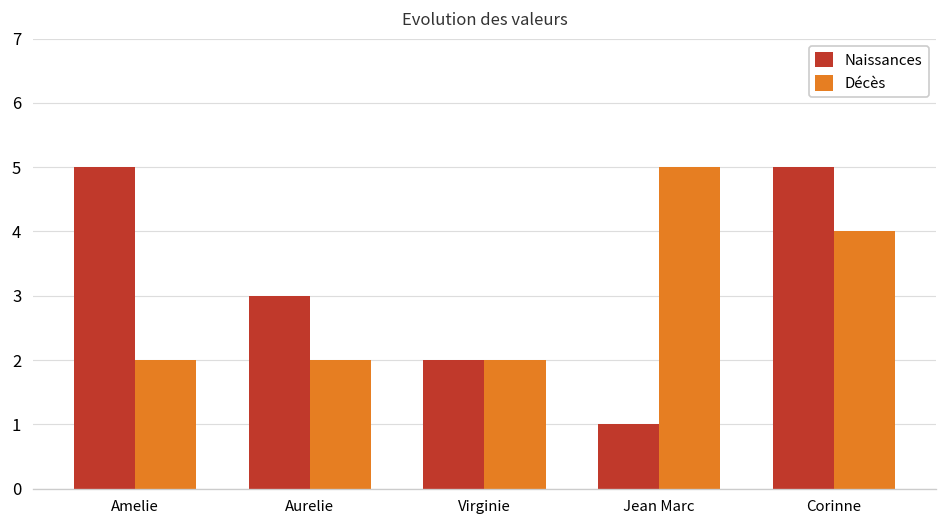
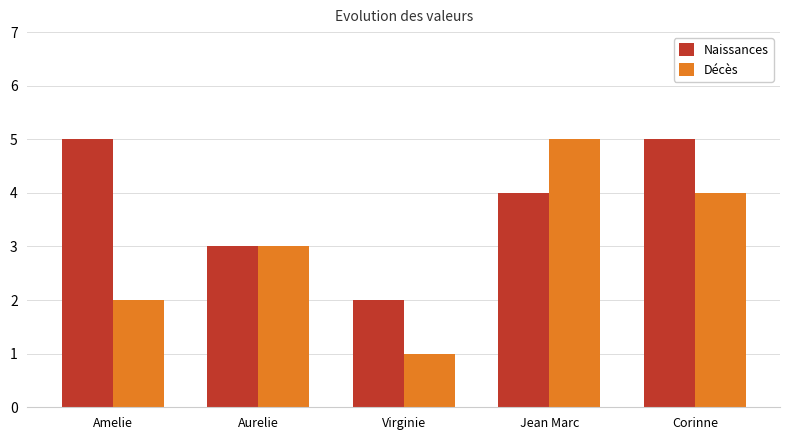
Décès, Aurelie: 2 -> 3
Décès, Virginie: 2 -> 1
Naissances, Jean Marc: 1 -> 4
